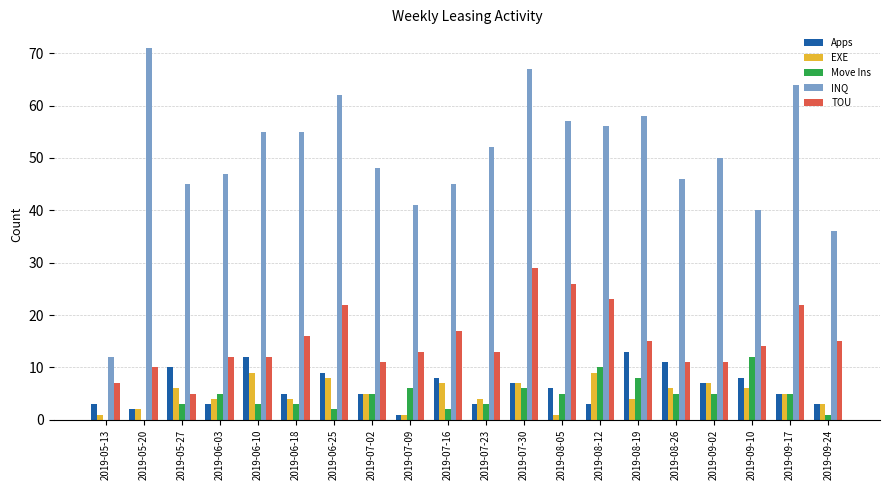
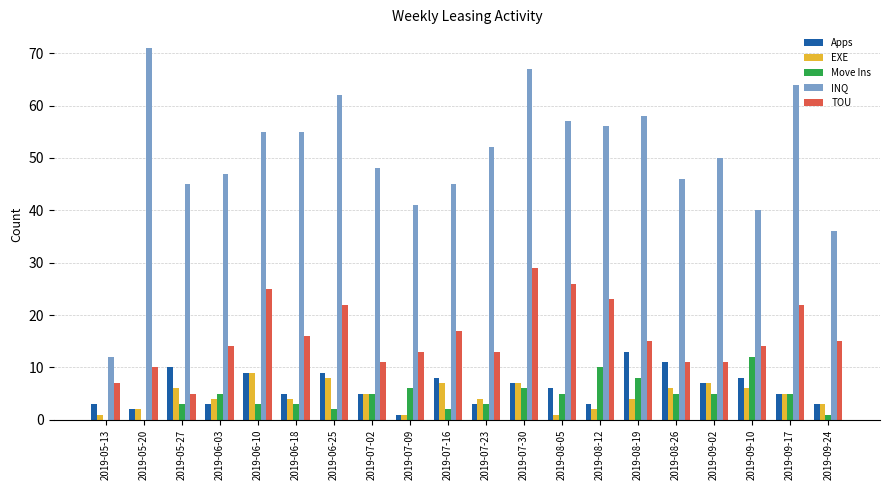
TOU, 2019-06-03: 12 -> 14
Apps, 2019-06-10: 12 -> 9
TOU, 2019-06-10: 12 -> 25
EXE, 2019-08-12: 9 -> 2
